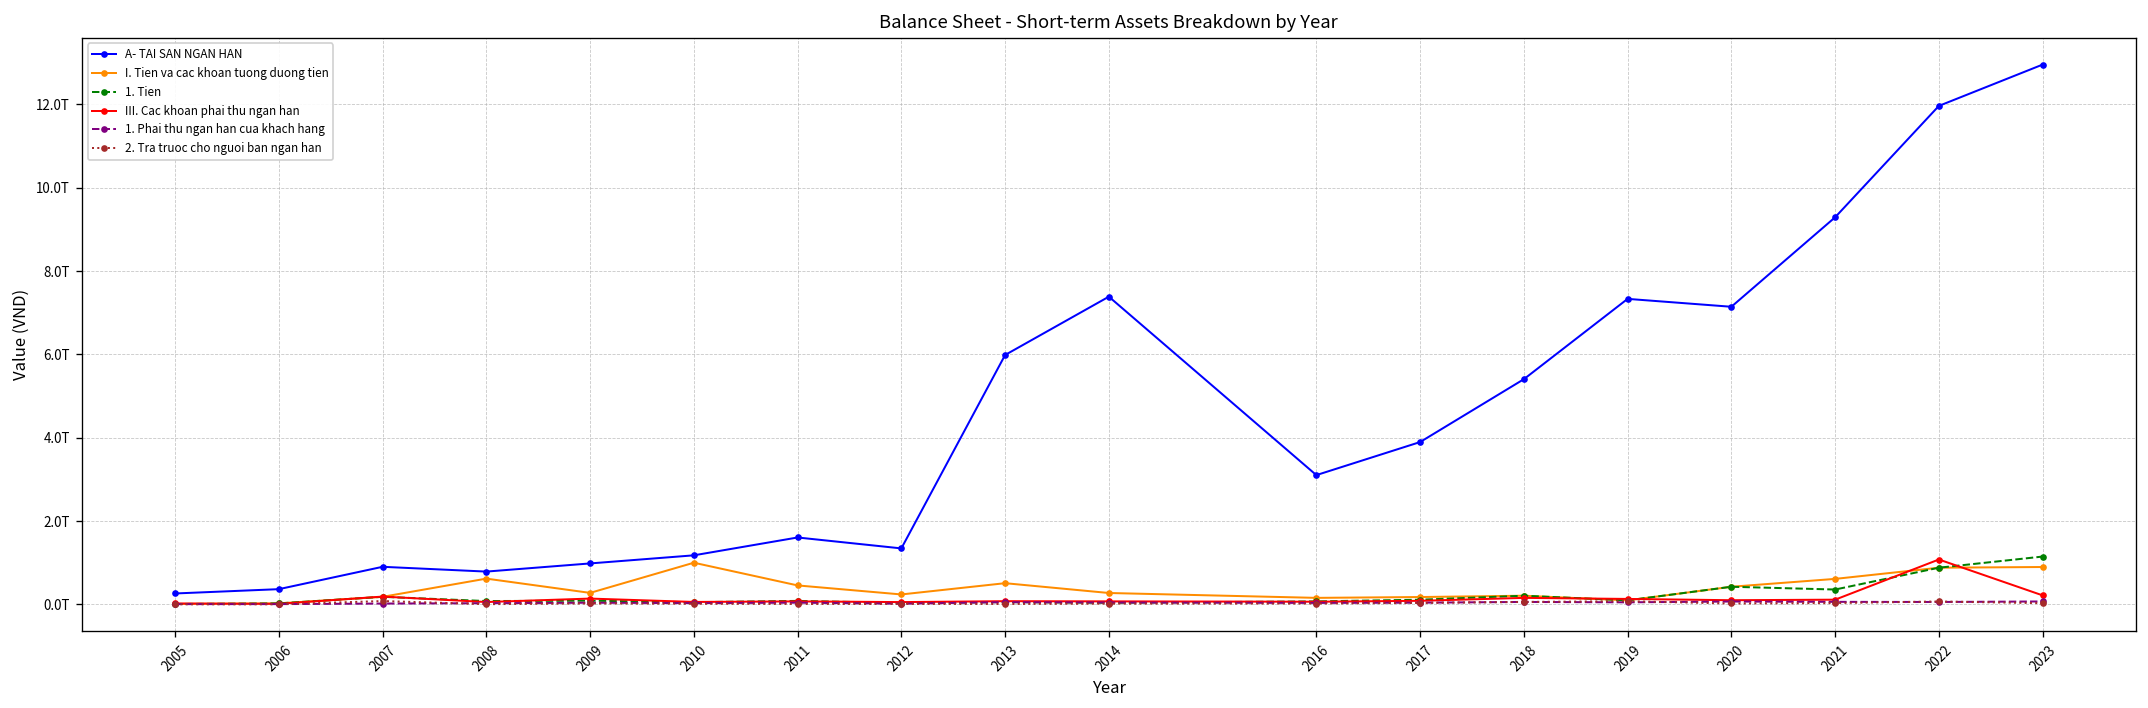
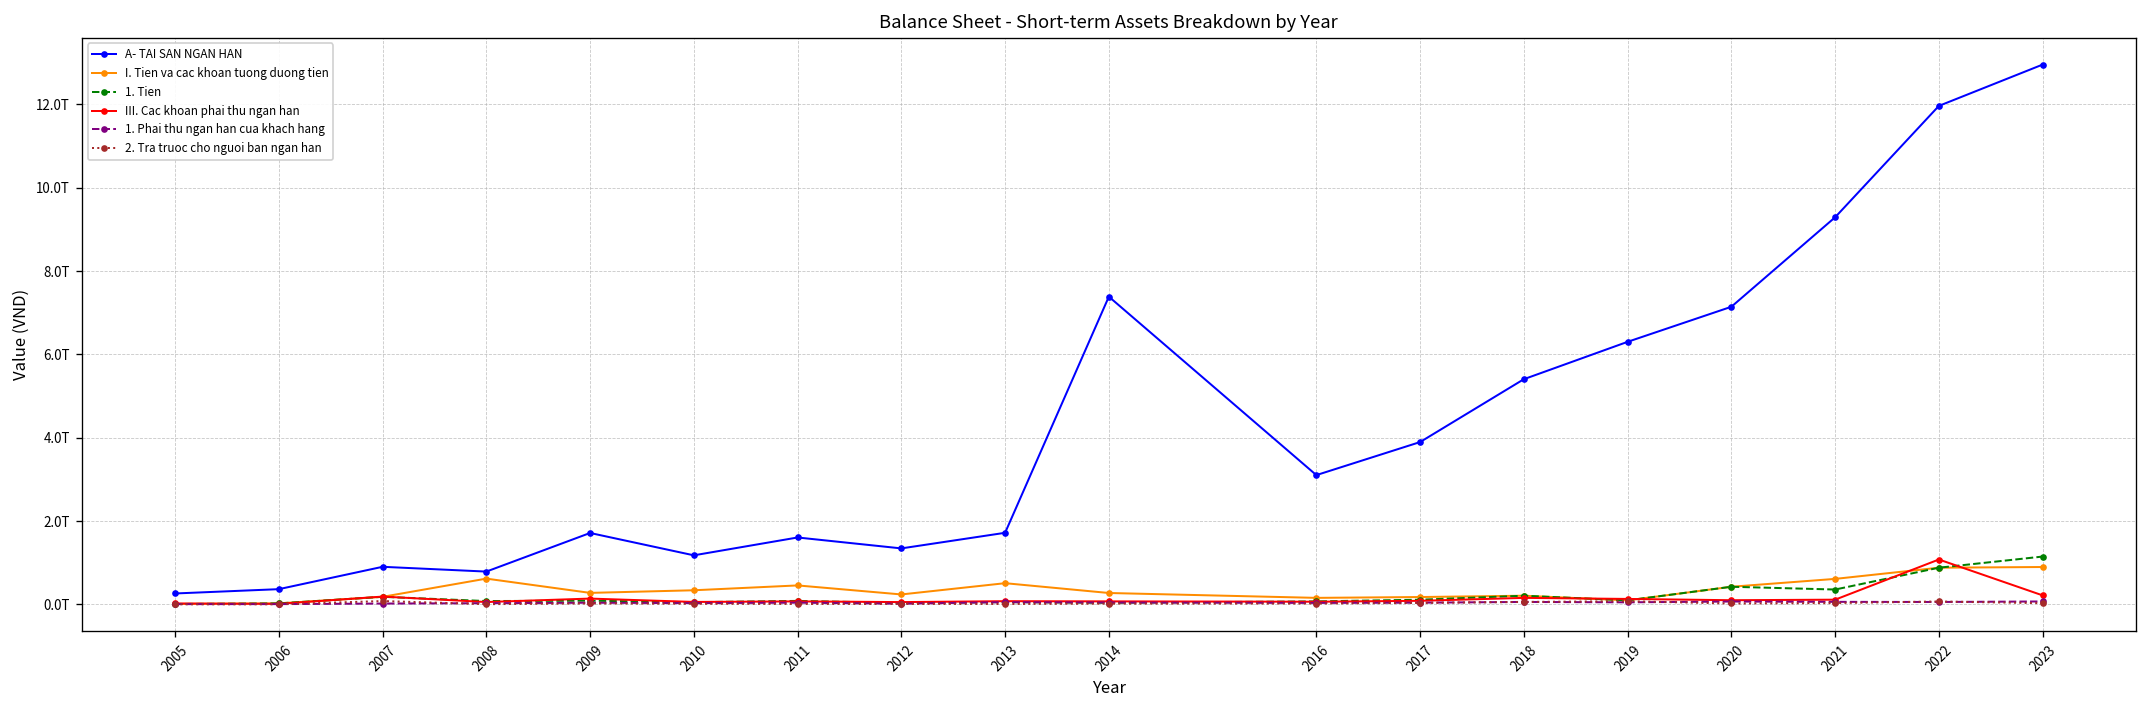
A- TAI SAN NGAN HAN, 2009: 1.0T -> 1.7T
I. Tien va cac khoan tuong duong tien, 2010: 1.0T -> 0.3T
A- TAI SAN NGAN HAN, 2013: 6.0T -> 1.7T
A- TAI SAN NGAN HAN, 2019: 7.3T -> 6.3T
